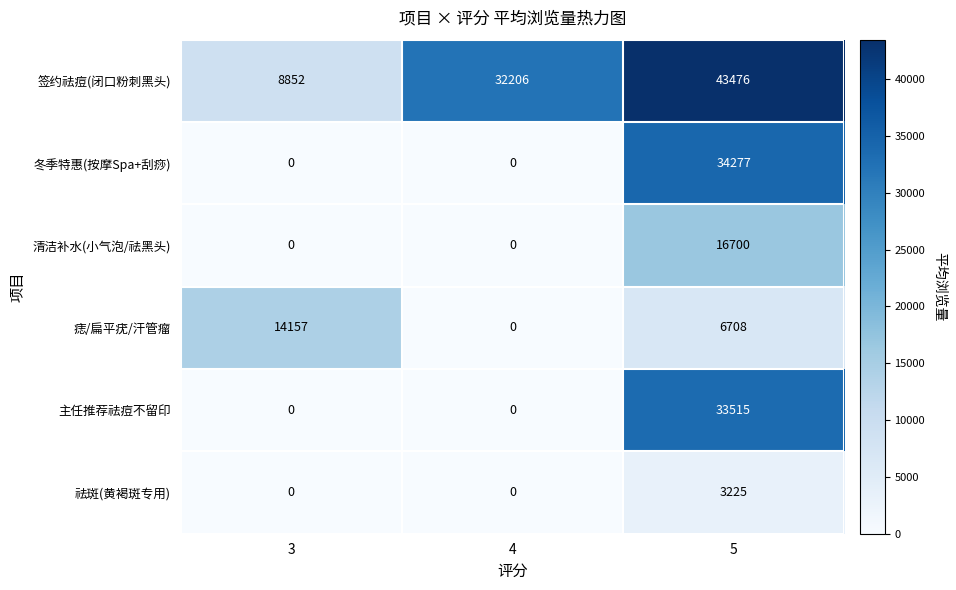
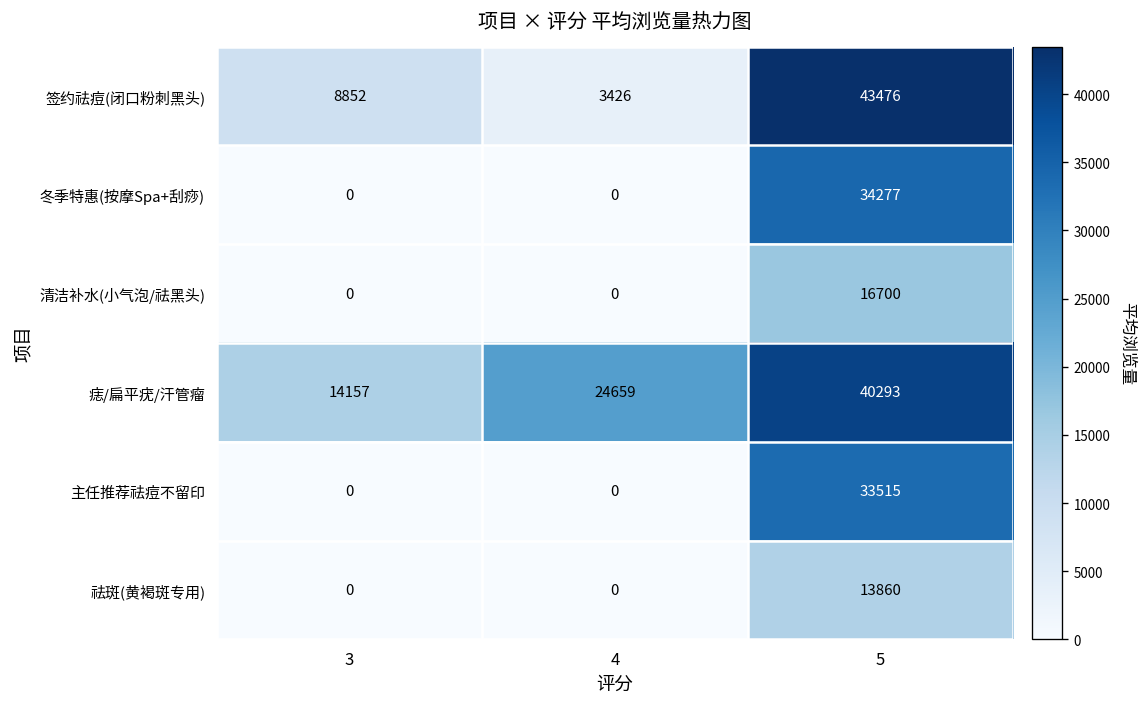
签约祛痘(闭口粉刺黑头), 4: 32206 -> 3426
痣/扁平疣/汗管瘤, 4: 0 -> 24659
痣/扁平疣/汗管瘤, 5: 6708 -> 40293
祛斑(黄褐斑专用), 5: 3225 -> 13860
